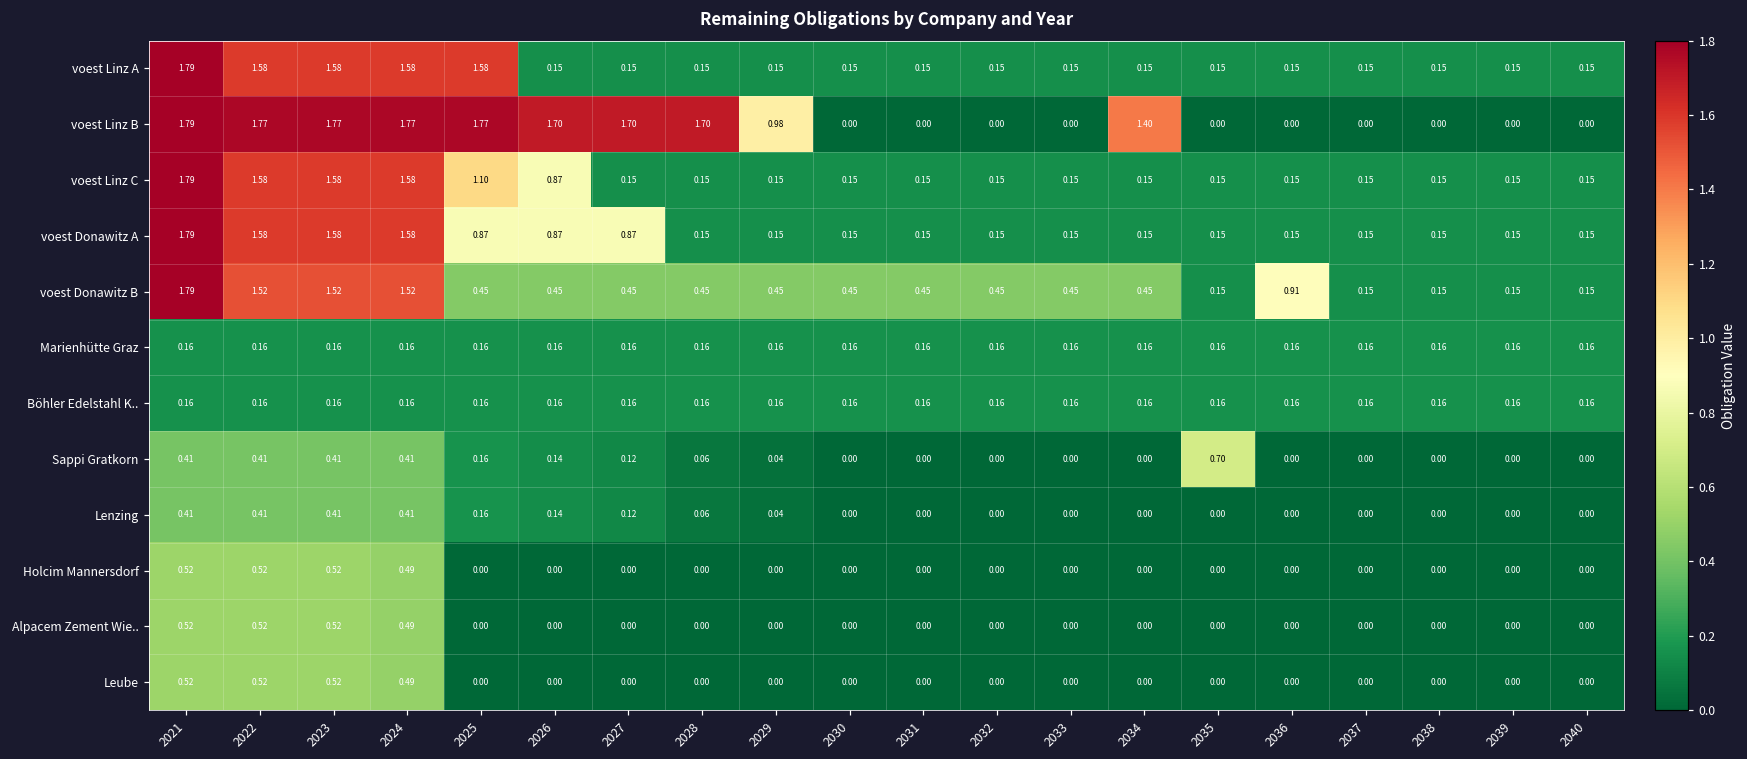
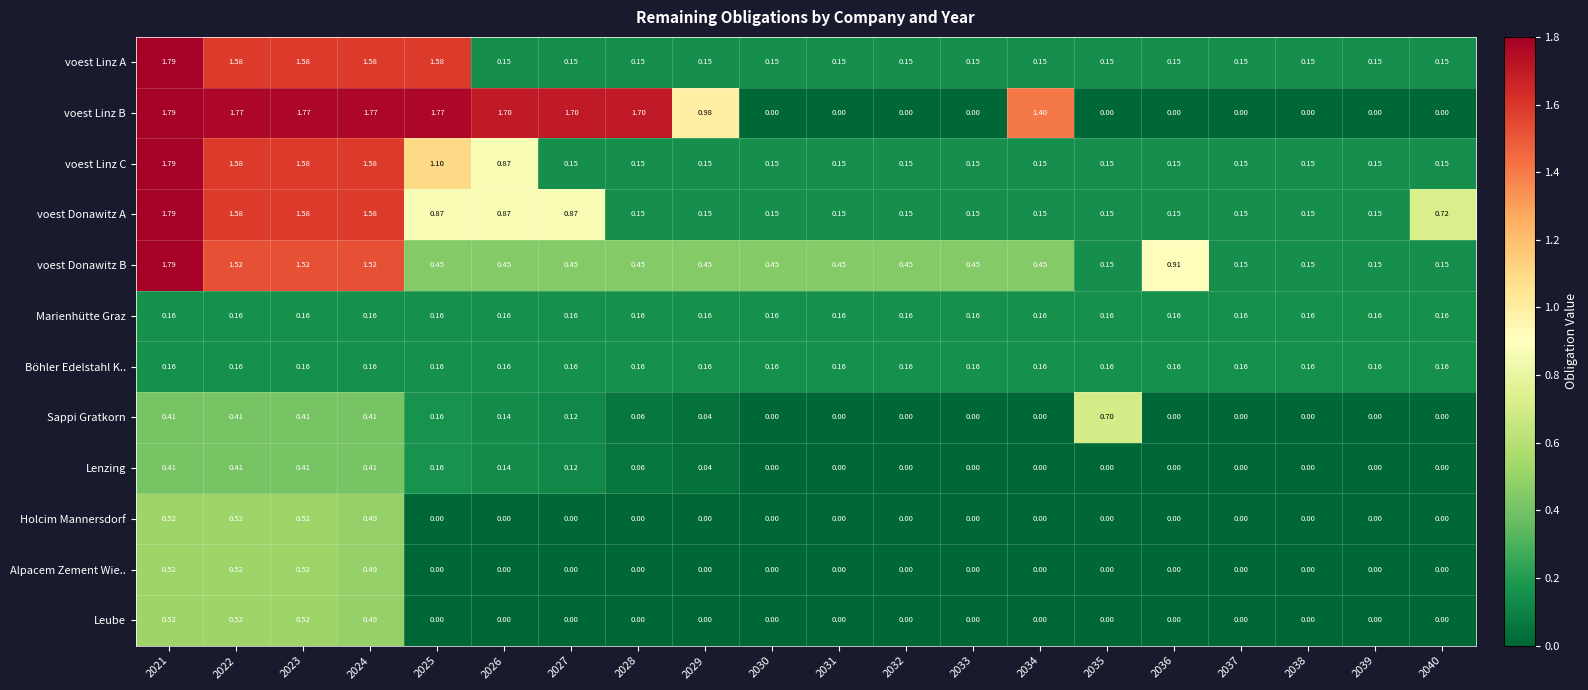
voest Donawitz A, 2040: 0.15 -> 0.72
